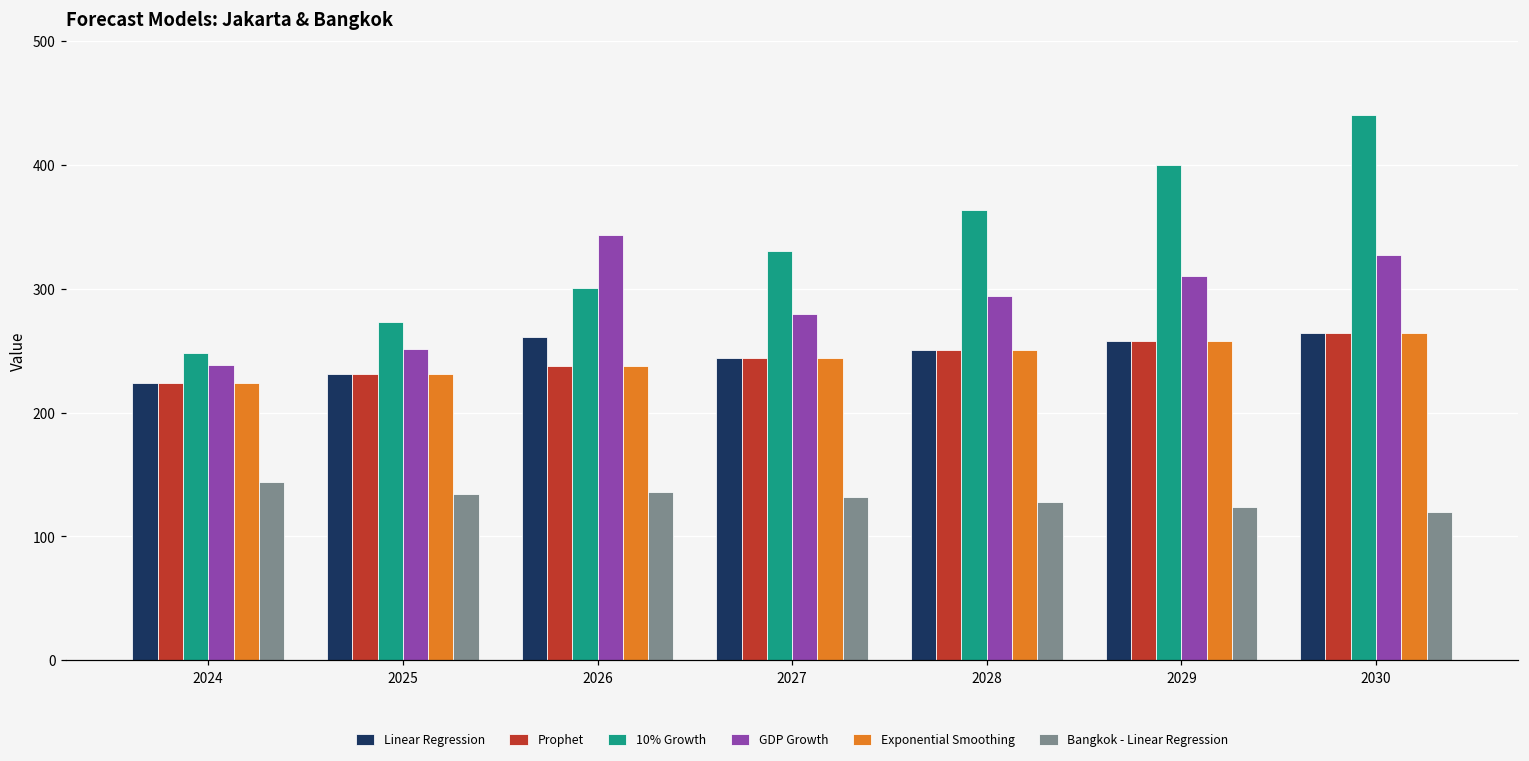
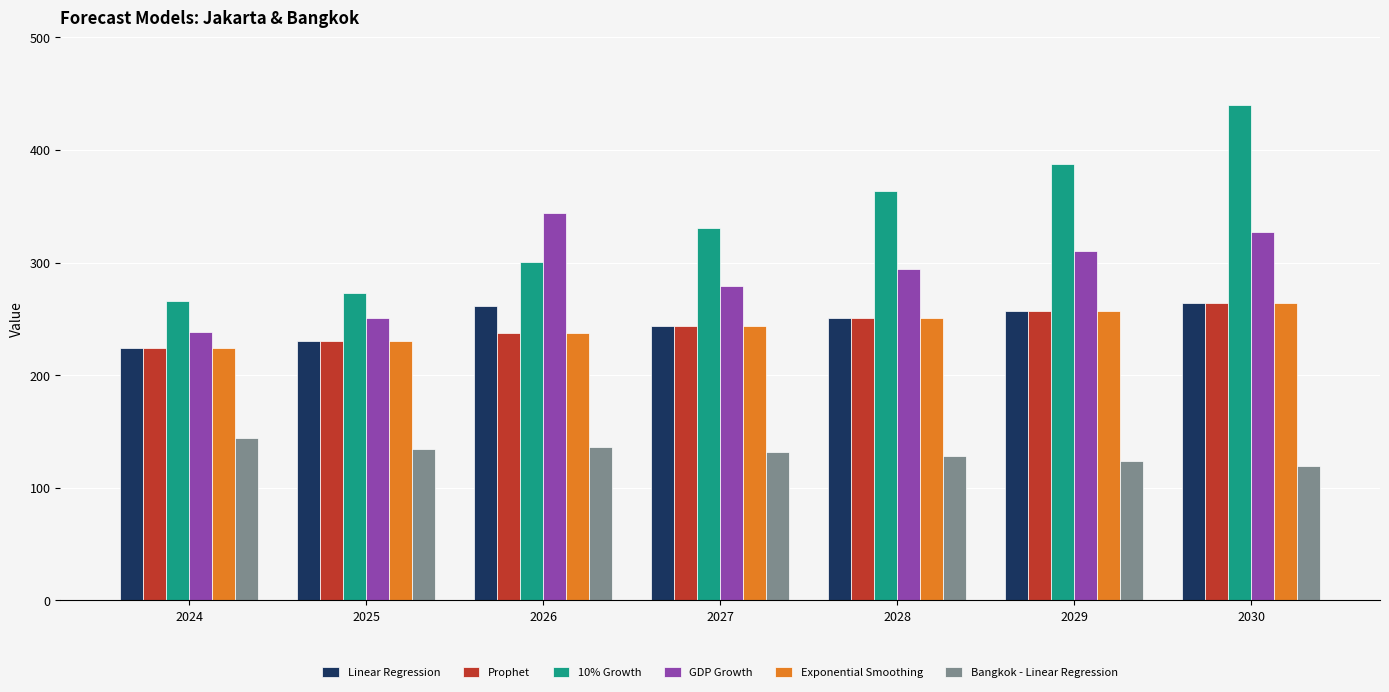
10% Growth, 2024: 248 -> 266
10% Growth, 2029: 400 -> 388
